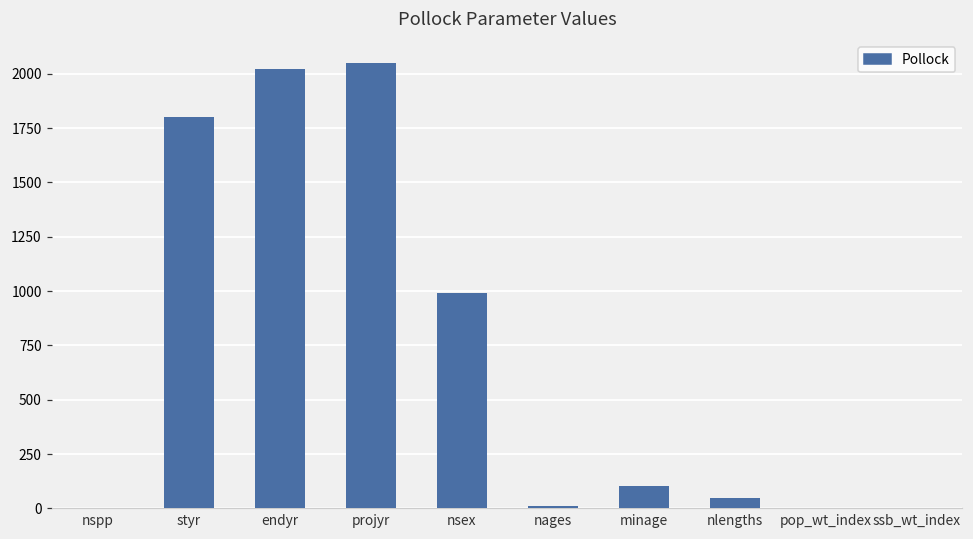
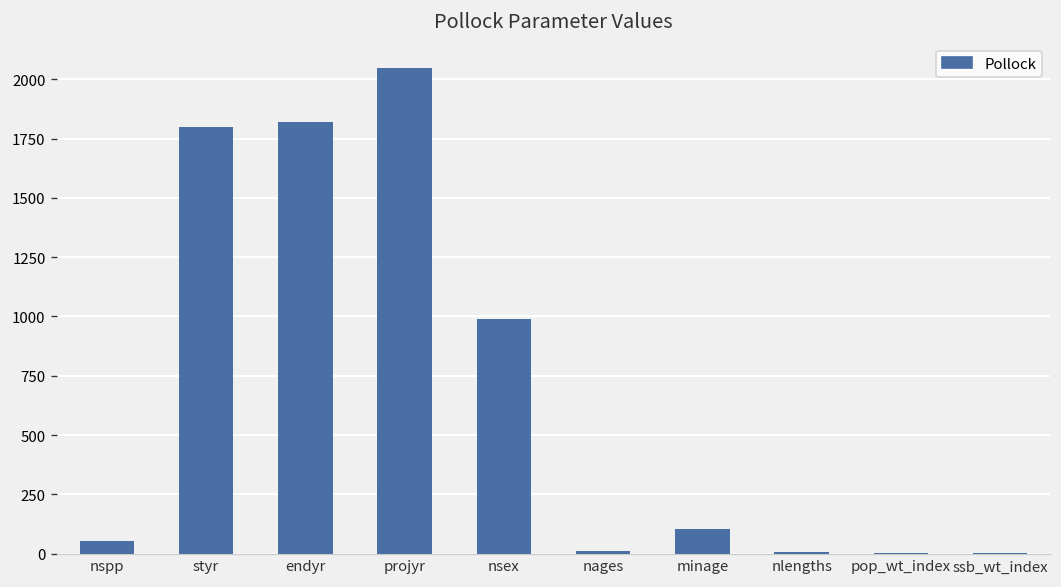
nspp: 0 -> 50
endyr: 2020 -> 1820
nlengths: 50 -> 10
